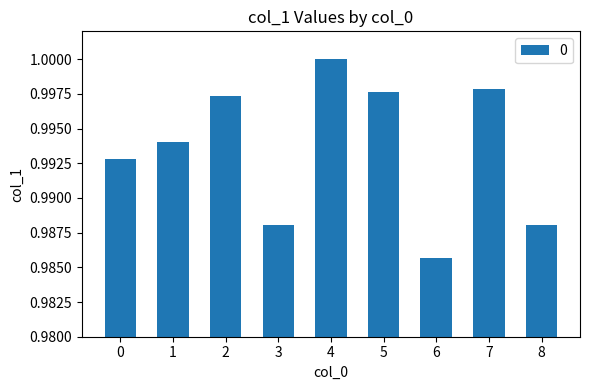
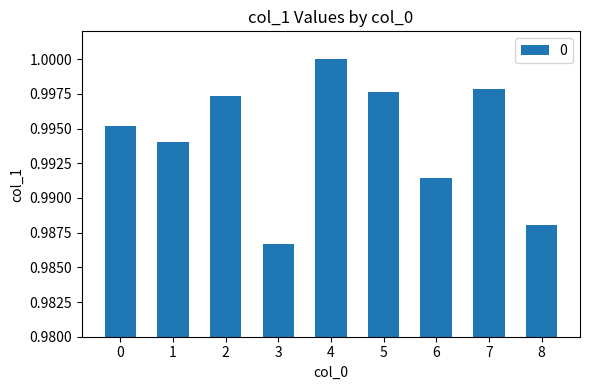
0: 0.9928 -> 0.9952
3: 0.9880 -> 0.9867
6: 0.9856 -> 0.9914
